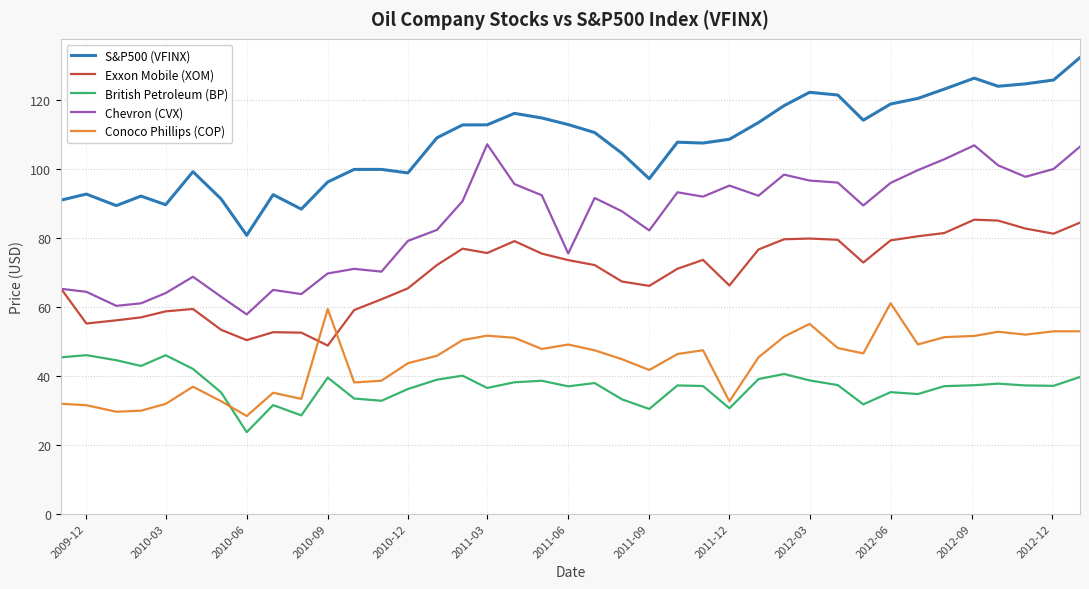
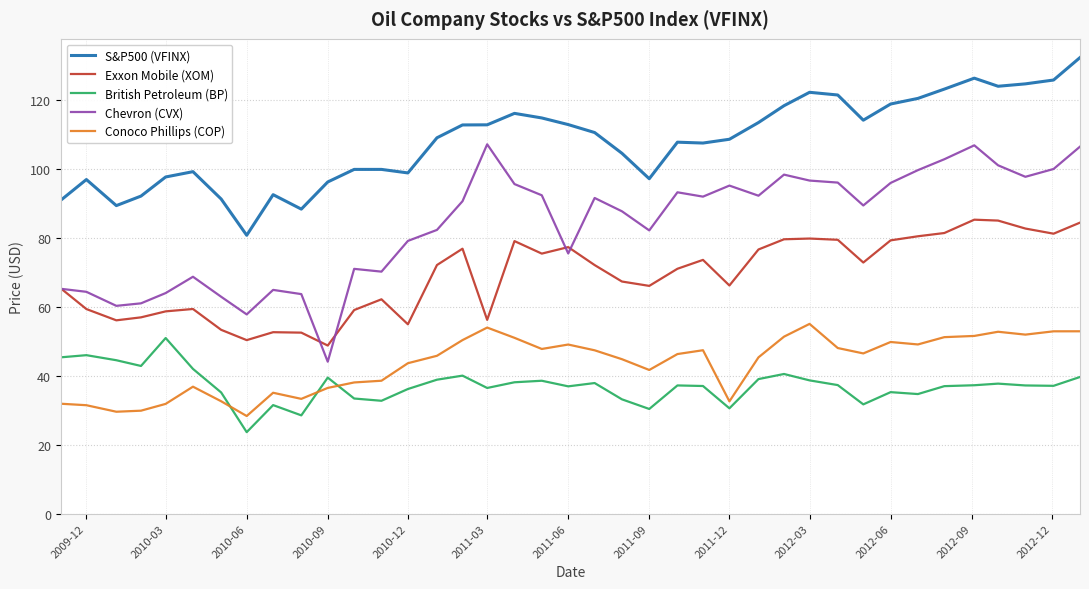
S&P500 (VFINX), 2009-12: 93 -> 97
Exxon Mobile (XOM), 2009-12: 55 -> 59
S&P500 (VFINX), 2010-03: 90 -> 98
British Petroleum (BP), 2010-03: 46 -> 51
Chevron (CVX), 2010-09: 70 -> 44
Conoco Phillips (COP), 2010-09: 59 -> 37
Exxon Mobile (XOM), 2010-12: 65 -> 55
Exxon Mobile (XOM), 2011-03: 76 -> 56
Conoco Phillips (COP), 2011-03: 52 -> 54
Exxon Mobile (XOM), 2011-06: 74 -> 77
Conoco Phillips (COP), 2012-06: 61 -> 50
